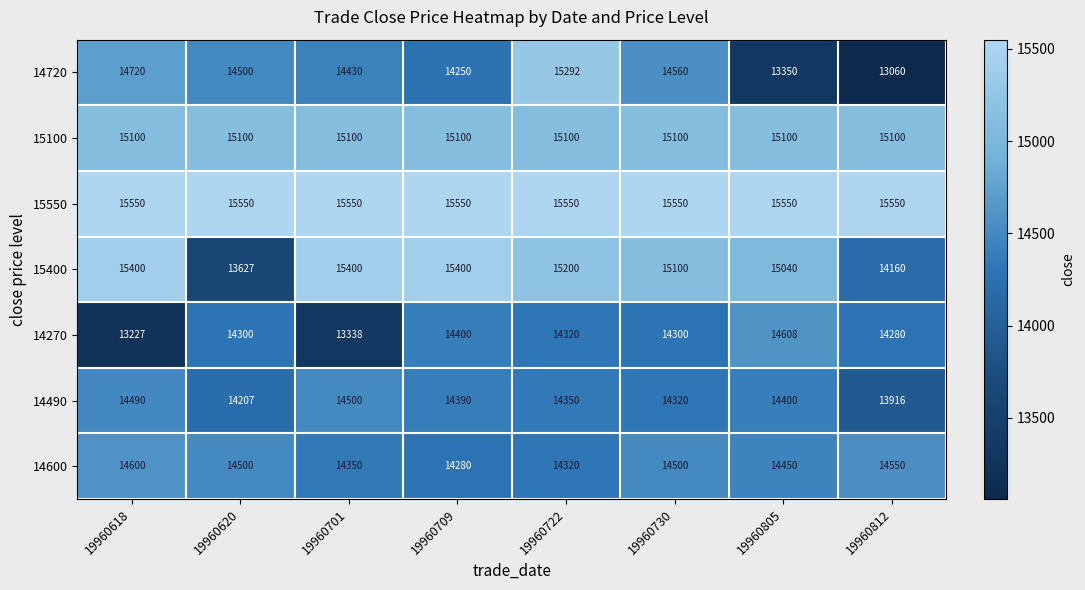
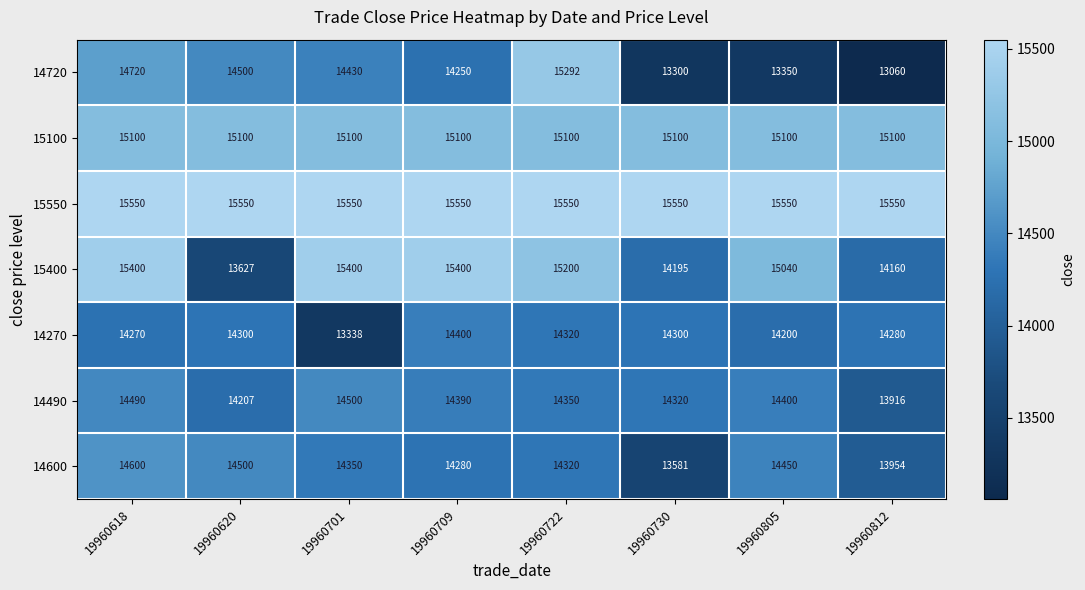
14720, 19960730: 14560 -> 13300
15400, 19960730: 15100 -> 14195
14270, 19960618: 13227 -> 14270
14270, 19960805: 14608 -> 14200
14600, 19960730: 14500 -> 13581
14600, 19960812: 14550 -> 13954
